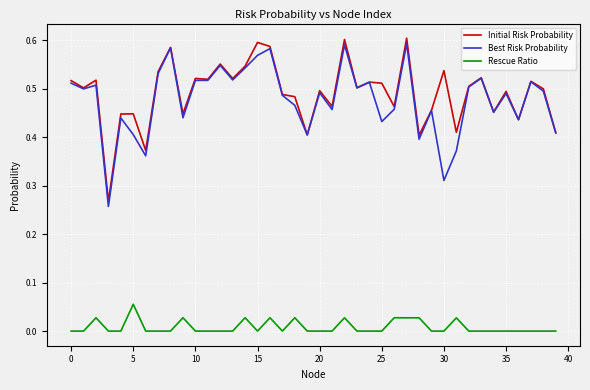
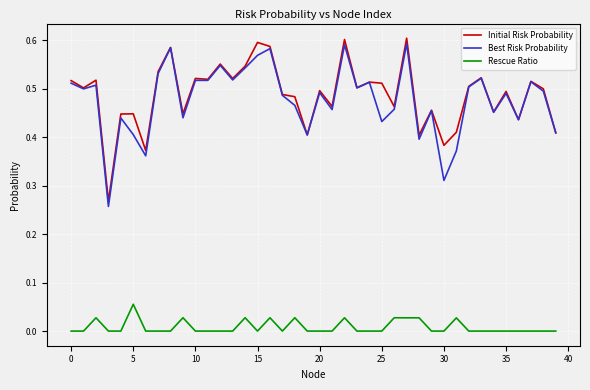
Initial Risk Probability, 30: 0.54 -> 0.38
